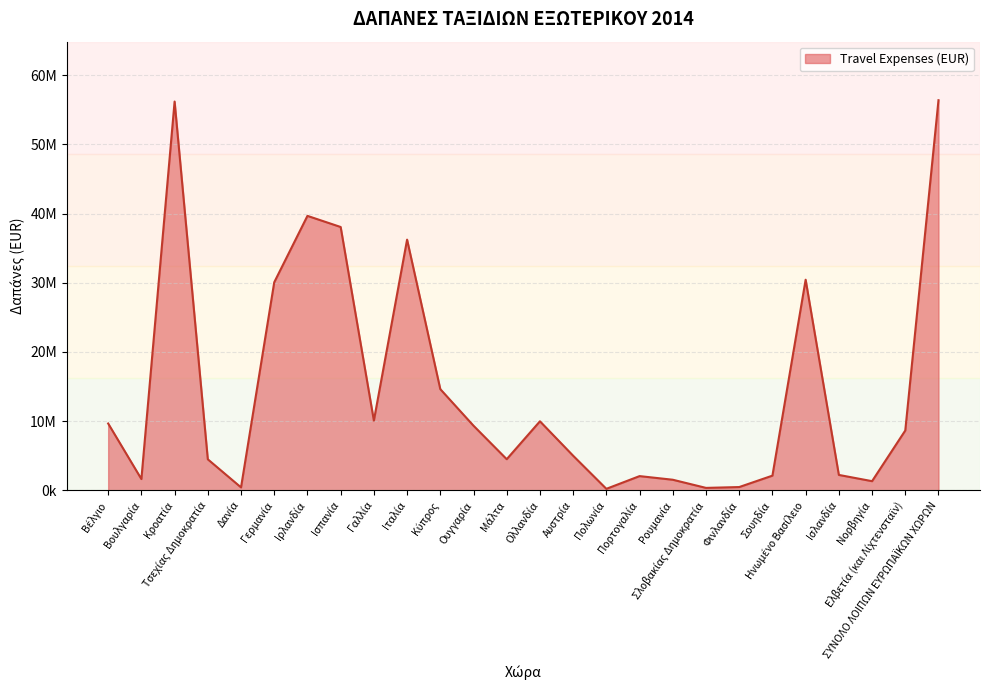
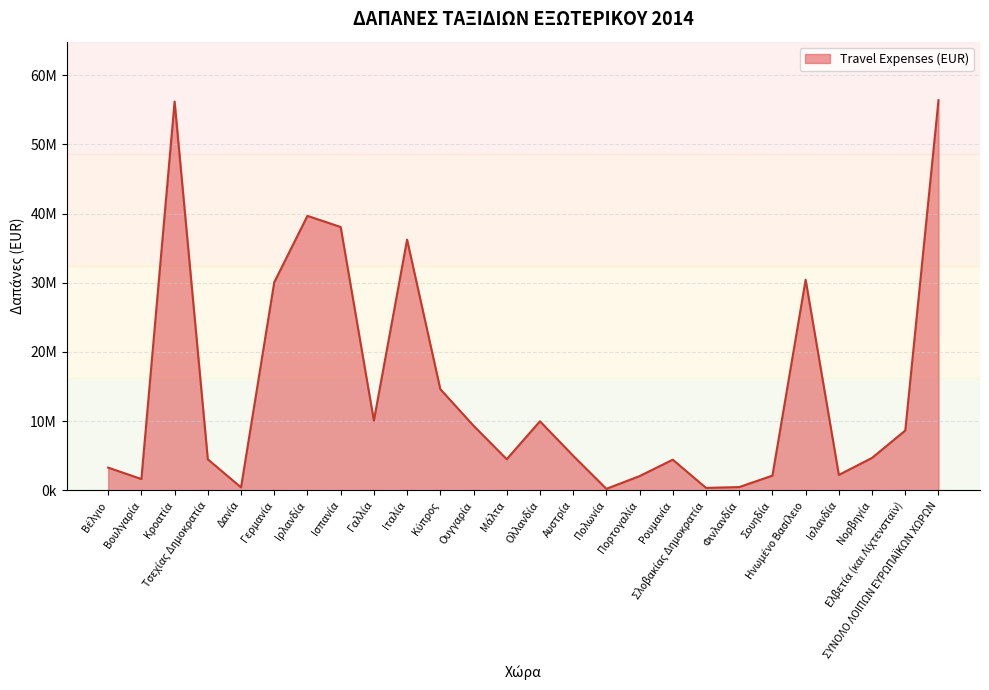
Βέλγιο: 10000000 -> 3000000
Ρουμανία: 2000000 -> 4000000
Νορβηγία: 1000000 -> 5000000
